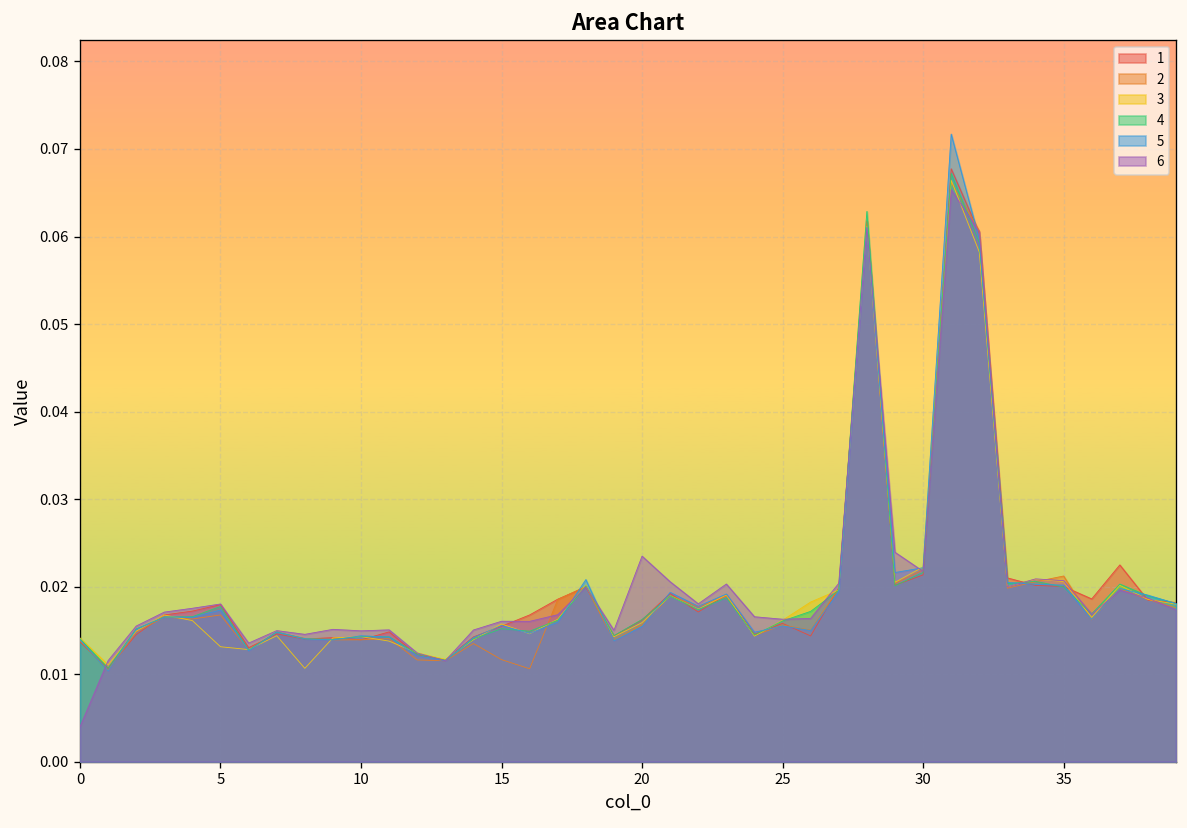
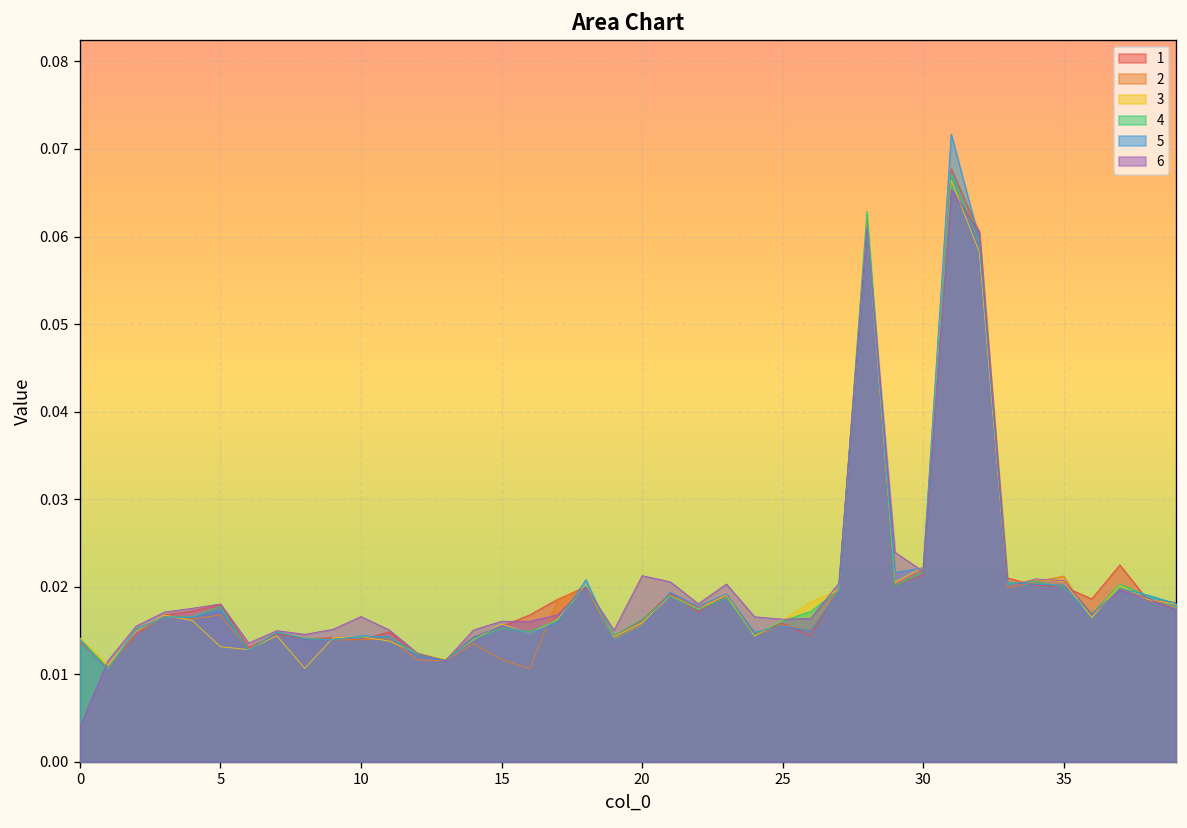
6, 10: 0.015 -> 0.017
6, 20: 0.023 -> 0.021
